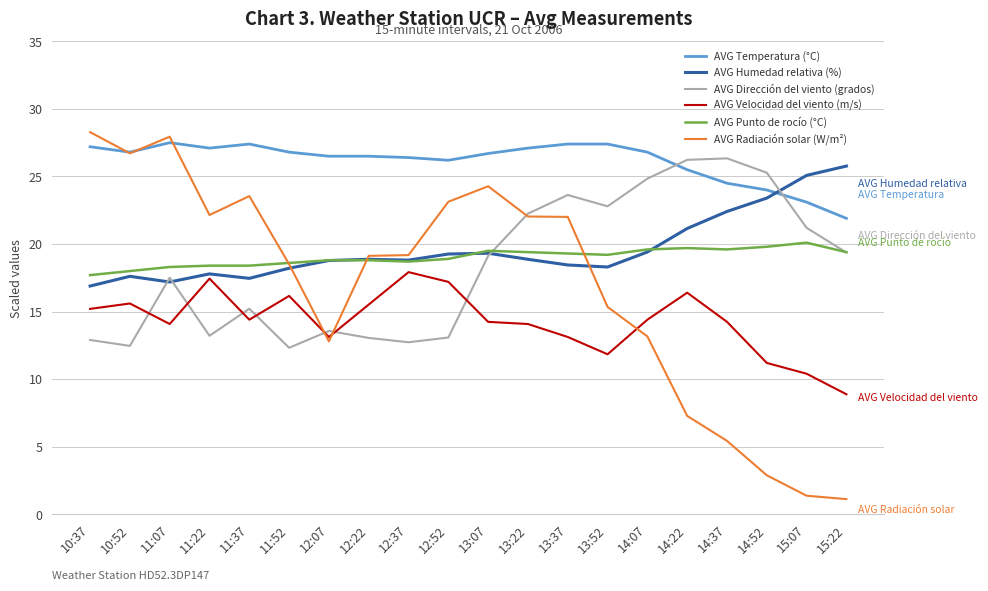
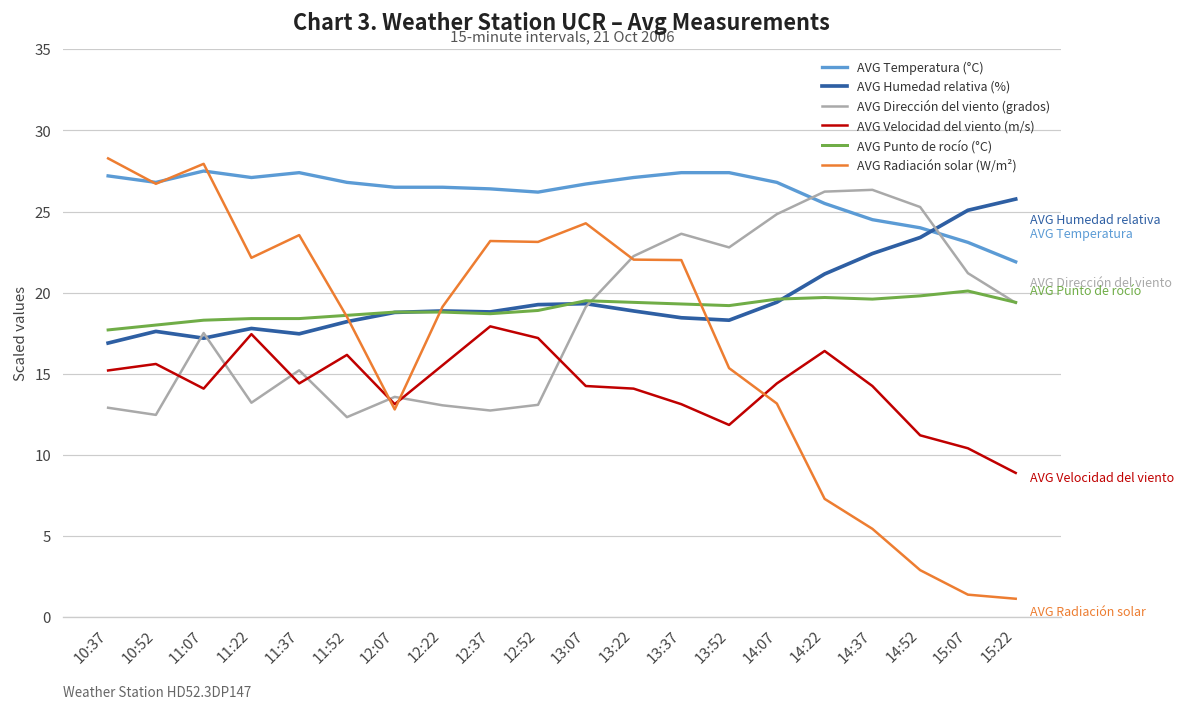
AVG Radiación solar (W/m²), 12:37: 19.2 -> 23.2
